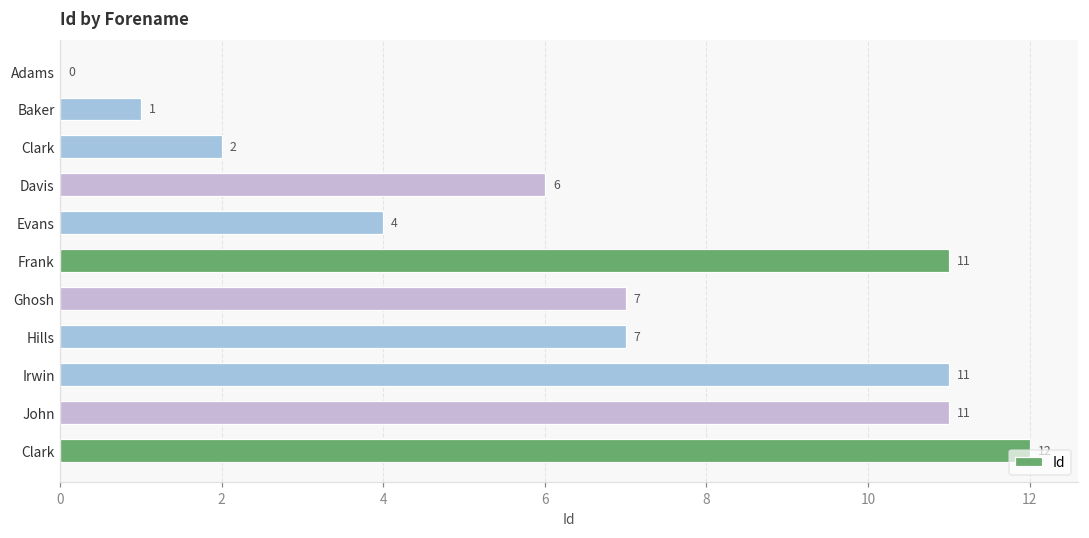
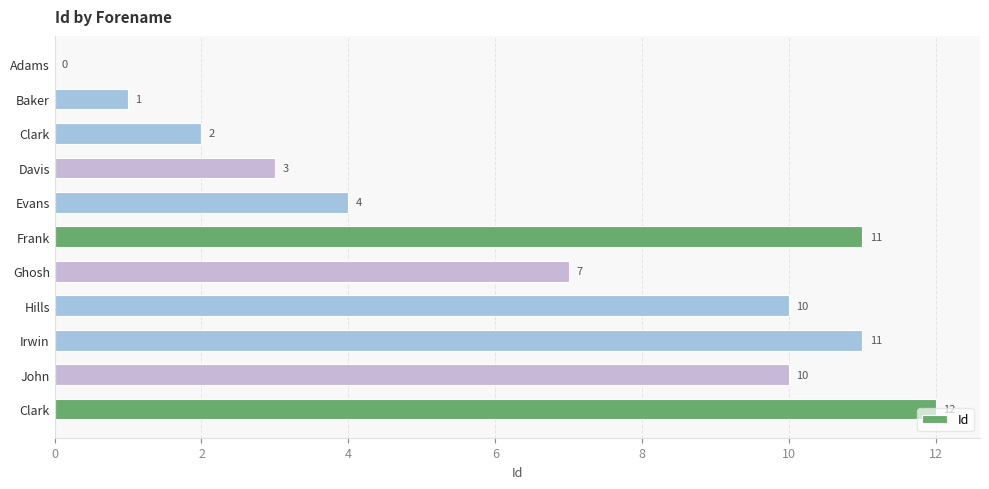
Davis: 6 -> 3
Hills: 7 -> 10
John: 11 -> 10
